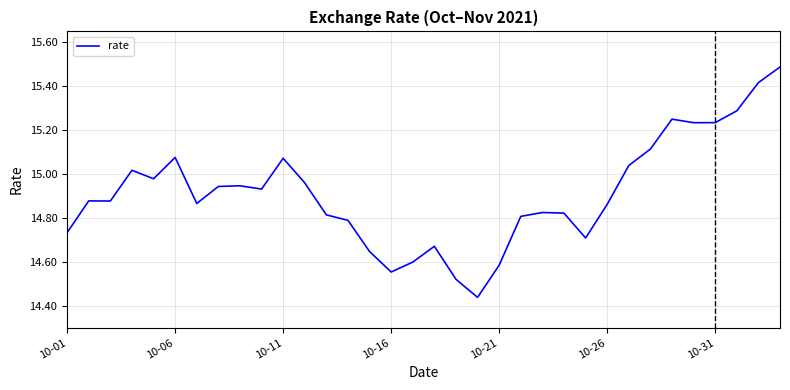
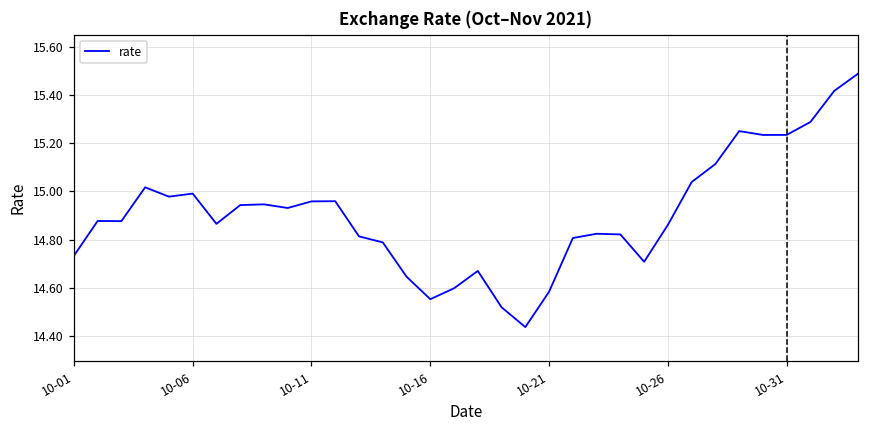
10-06: 15.08 -> 14.99
10-11: 15.07 -> 14.96
